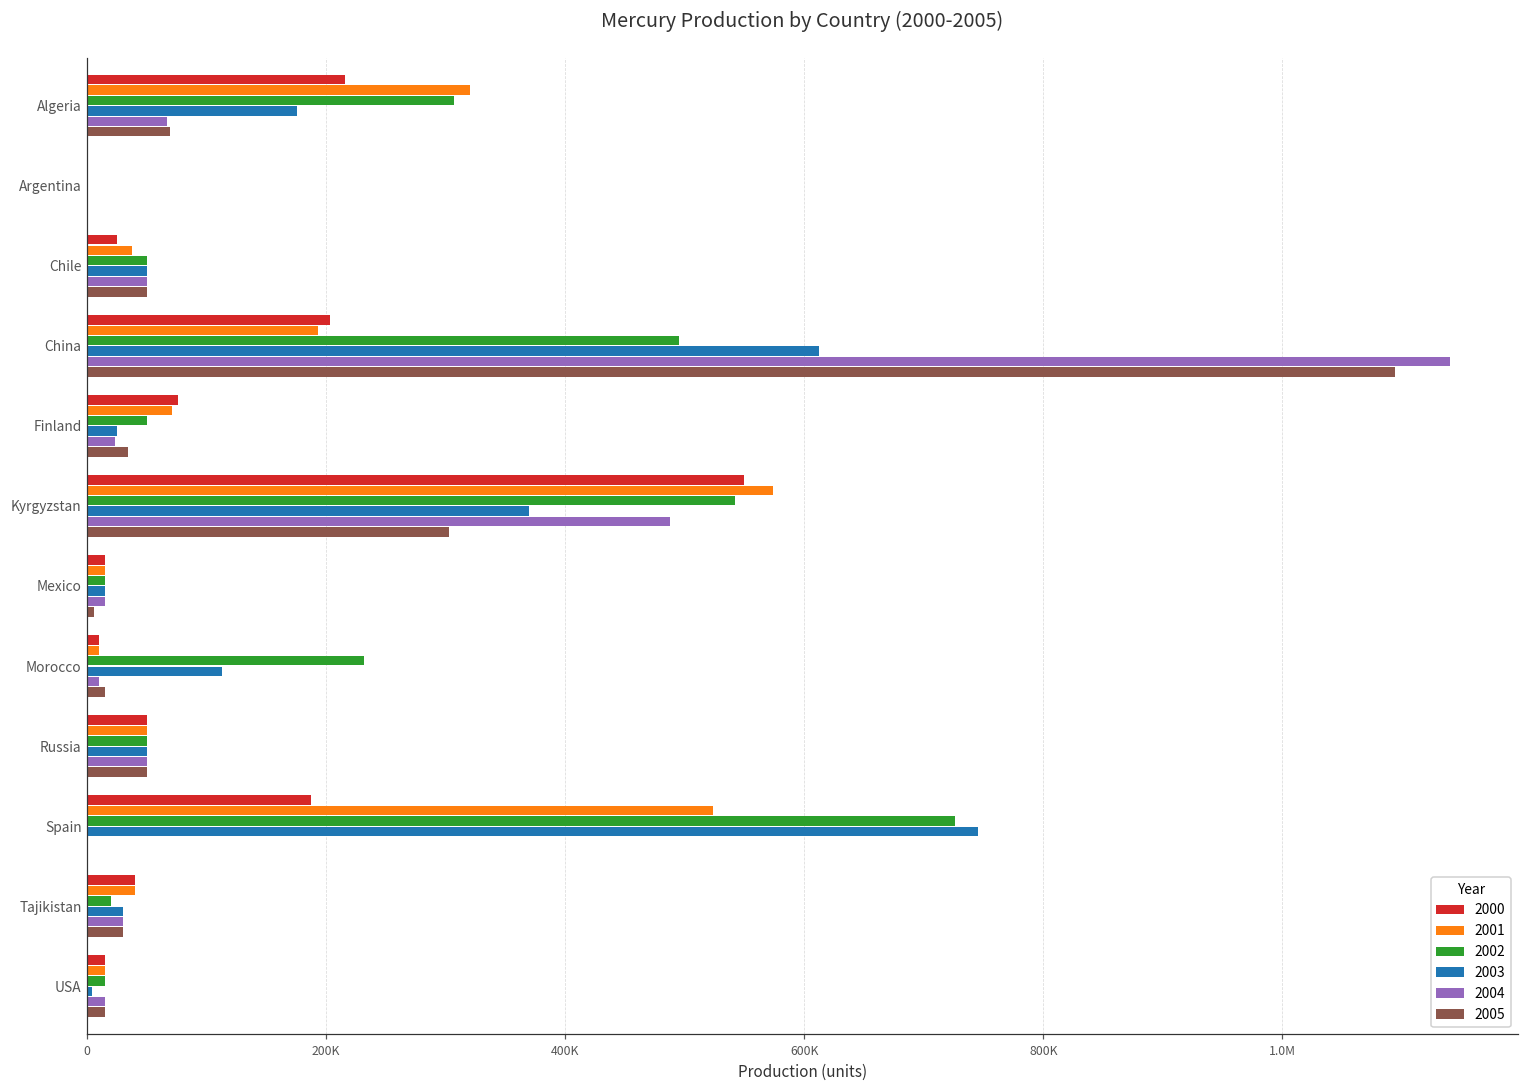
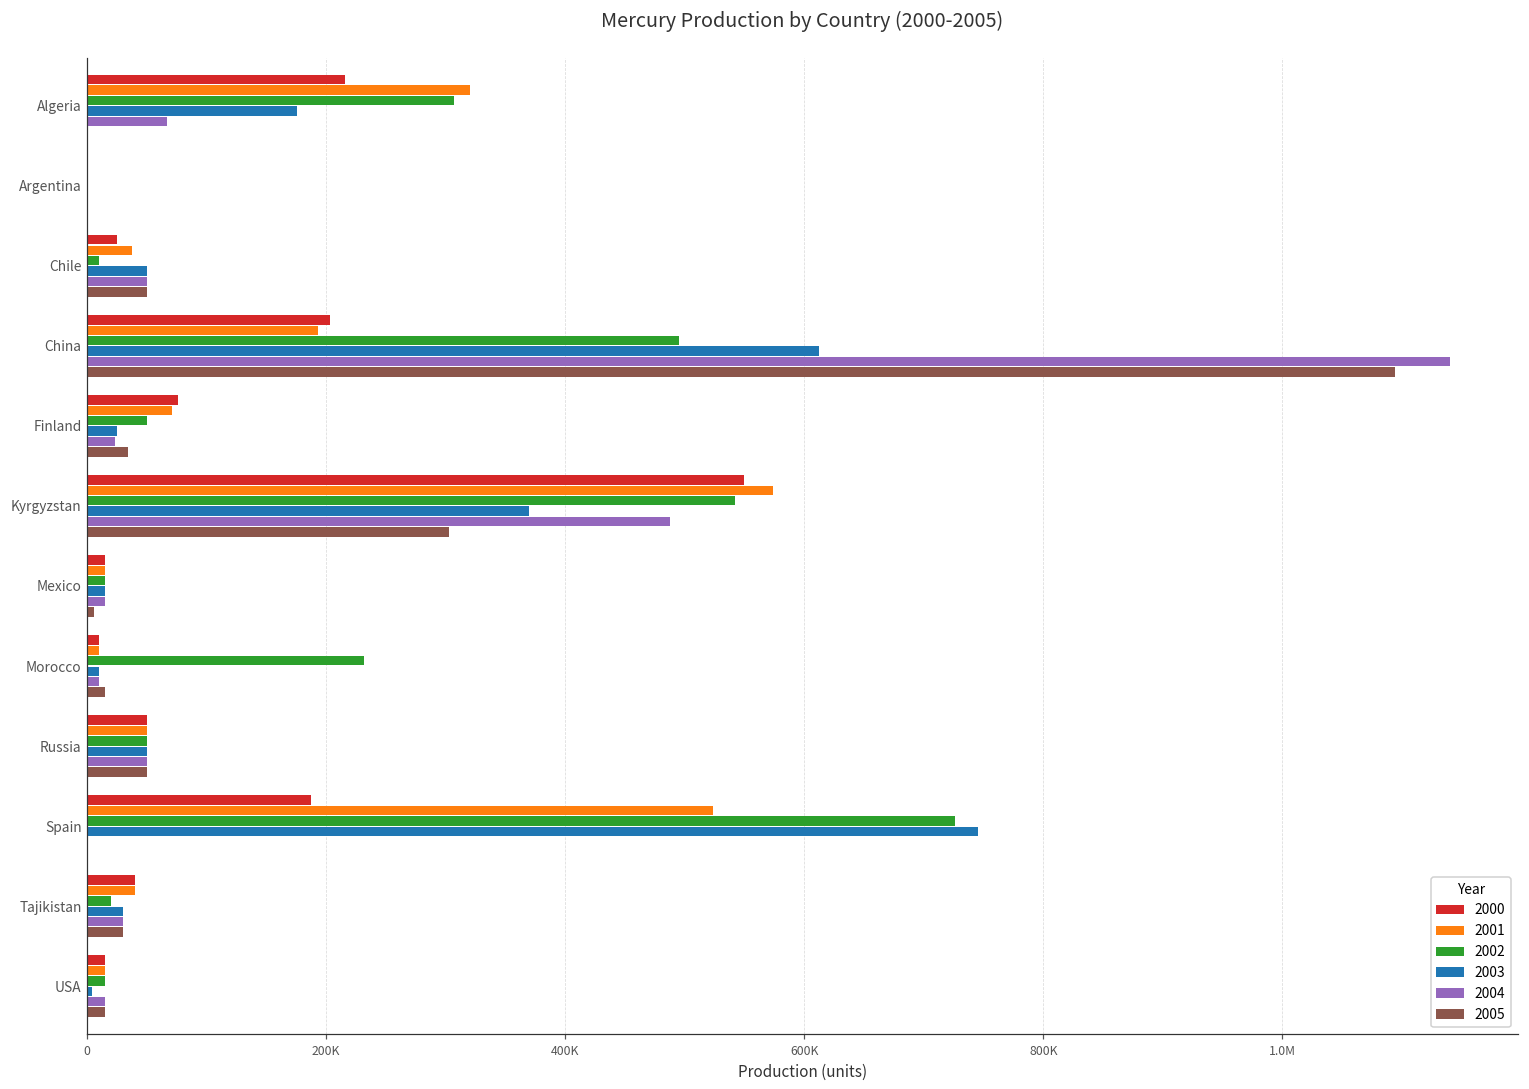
2005, Algeria: 70000 -> 0
2002, Chile: 50000 -> 10000
2003, Morocco: 113000 -> 10000
